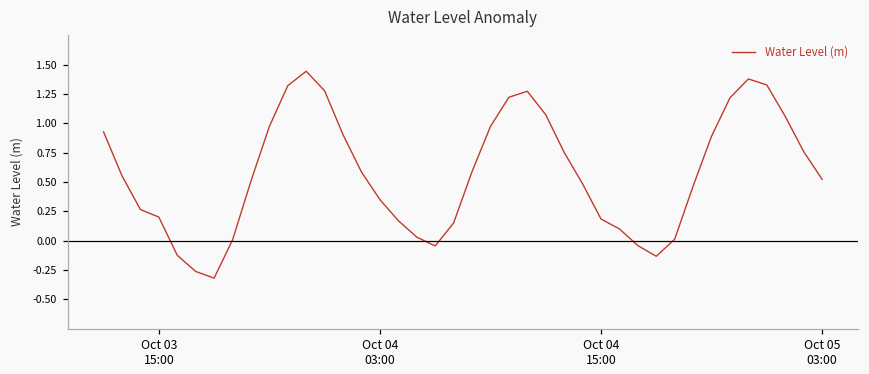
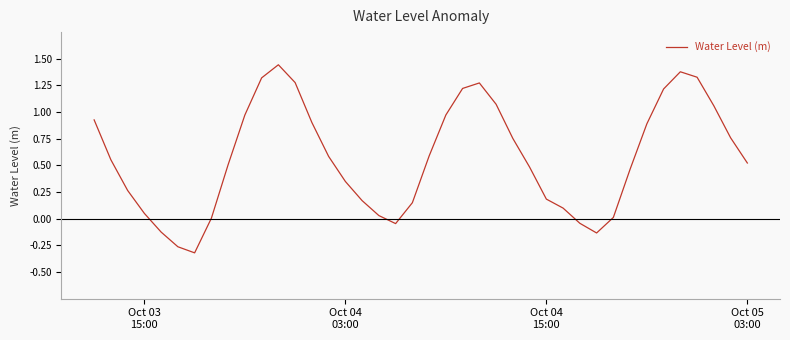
Oct 03 15:00: 0.20 -> 0.05
